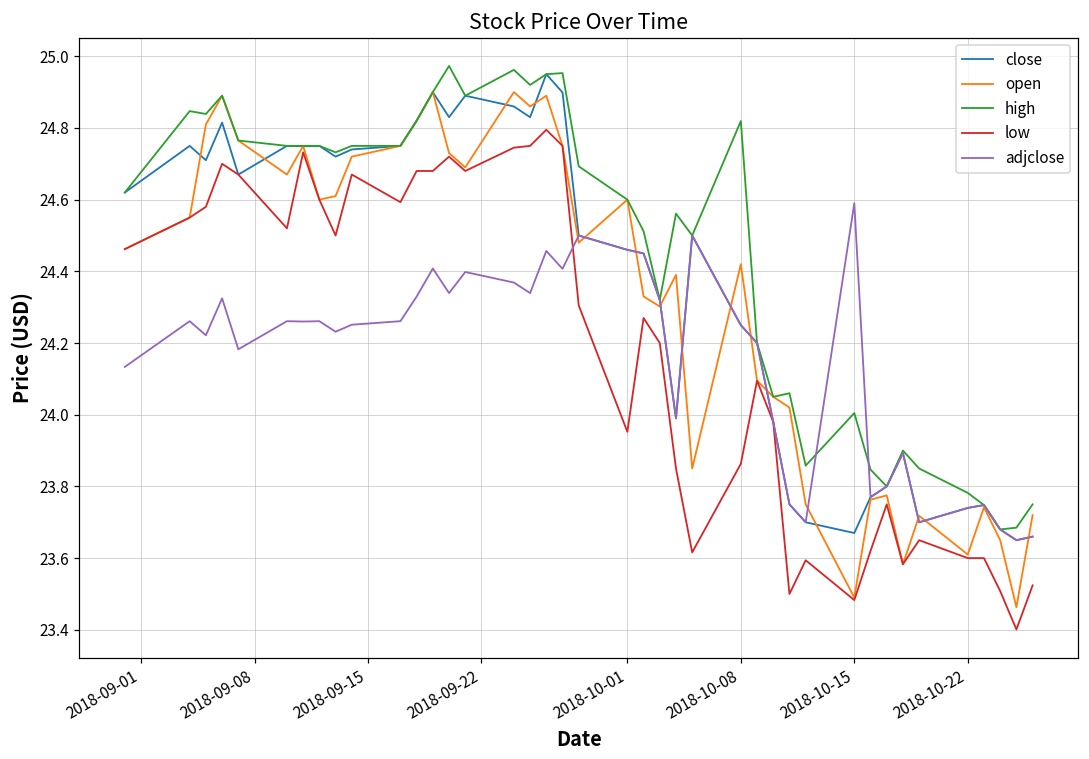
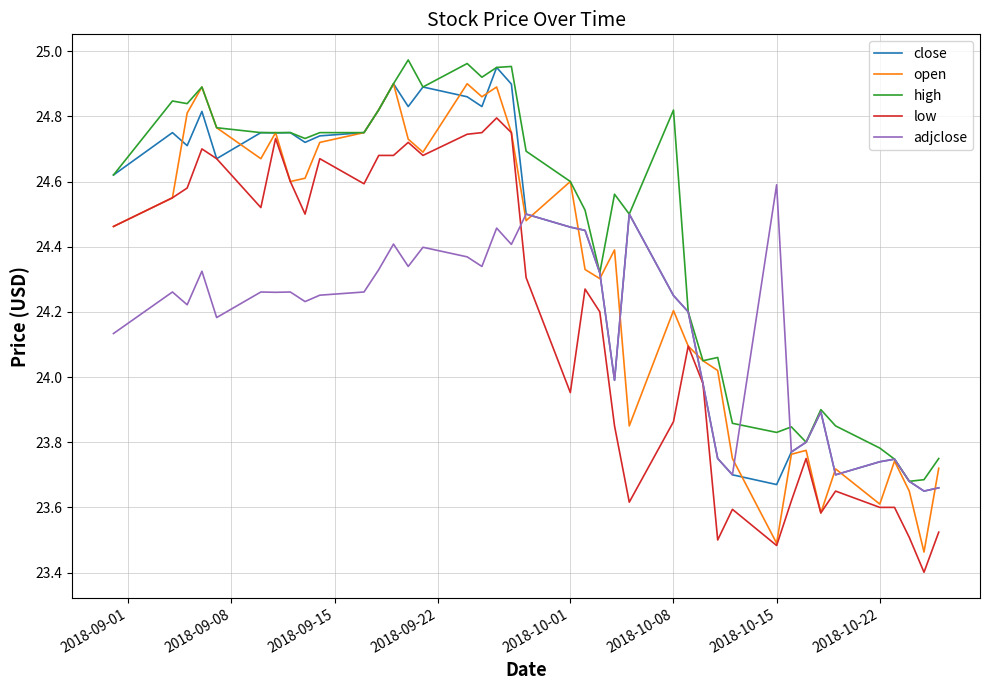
open, 2018-10-08: 24.42 -> 24.20
high, 2018-10-15: 24.00 -> 23.83
